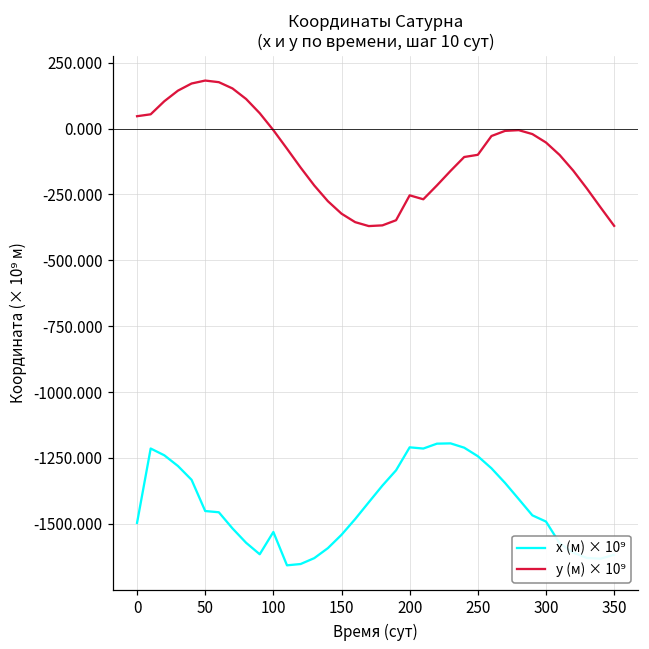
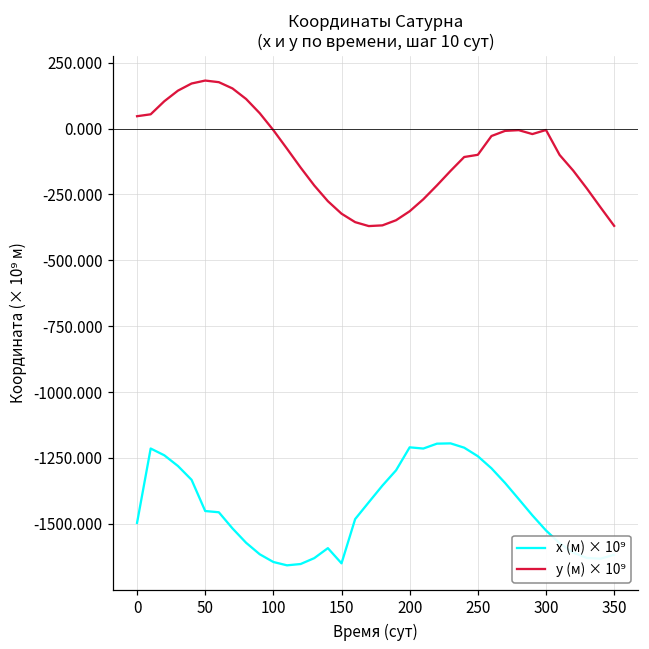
x (м) × 10⁹, 100: -1530 -> -1650
x (м) × 10⁹, 150: -1540 -> -1650
y (м) × 10⁹, 200: -250 -> -310
x (м) × 10⁹, 300: -1490 -> -1530
y (м) × 10⁹, 300: -50 -> -10
